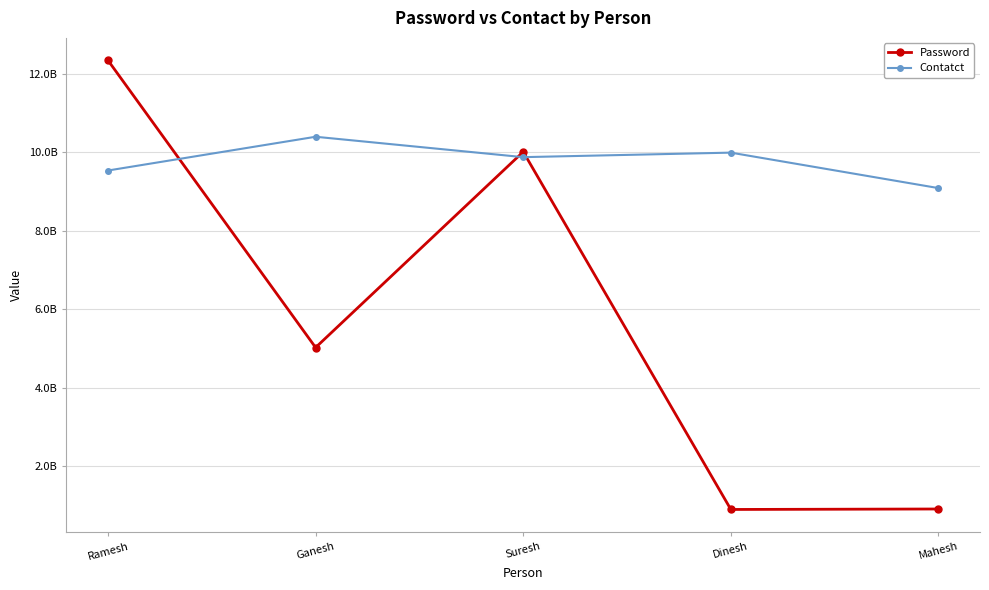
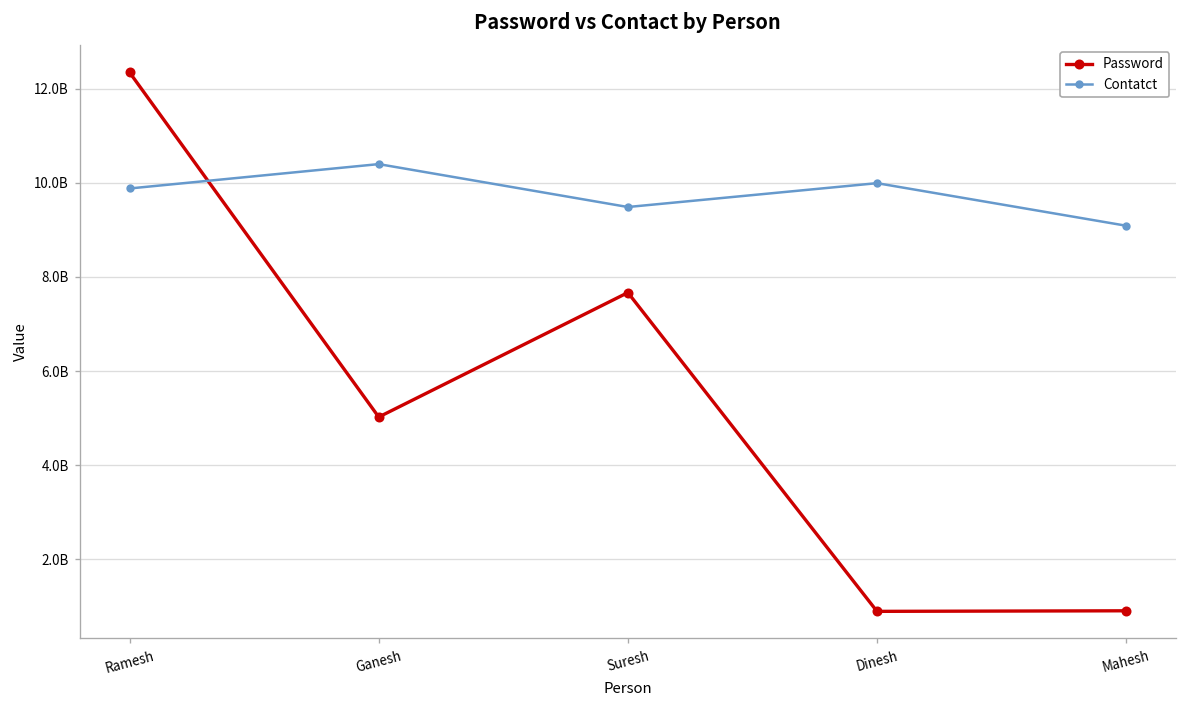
Contatct, Ramesh: 9500000000 -> 9900000000
Password, Suresh: 10000000000 -> 7700000000
Contatct, Suresh: 9900000000 -> 9500000000
